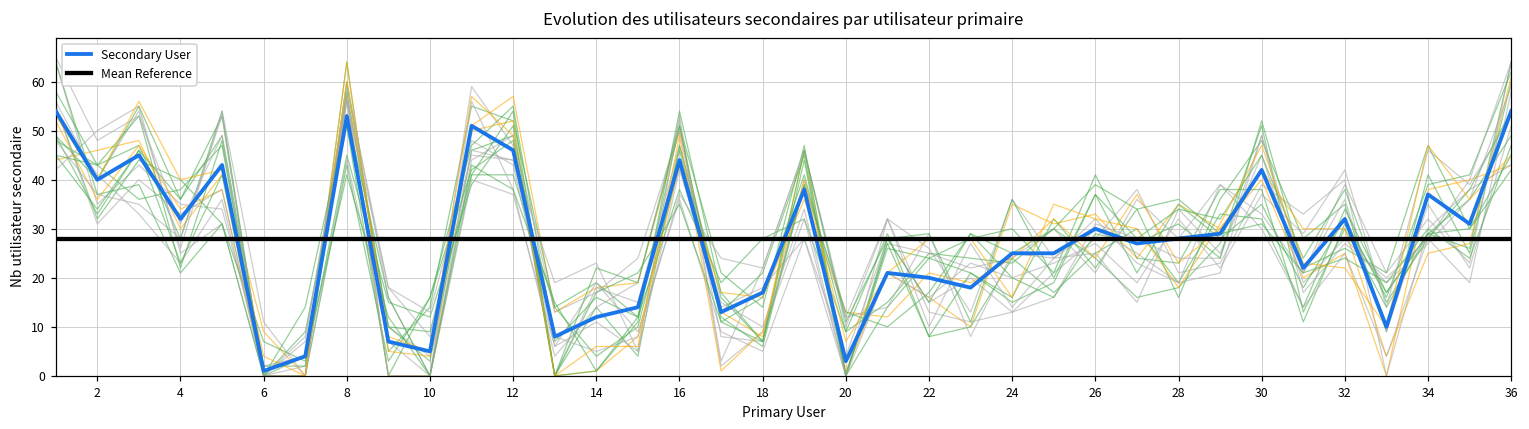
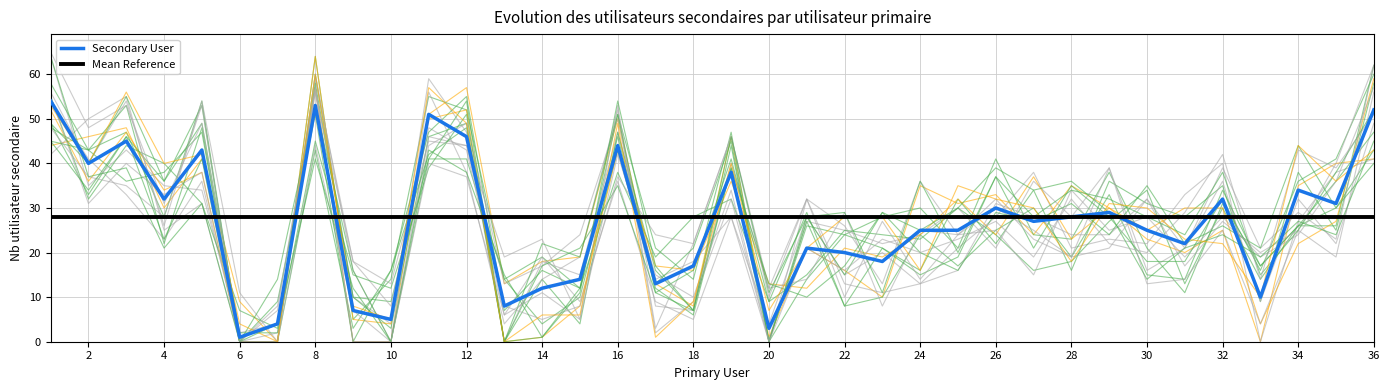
Secondary User, 30: 42 -> 25
Secondary User, 34: 37 -> 34
Secondary User, 36: 54 -> 52
